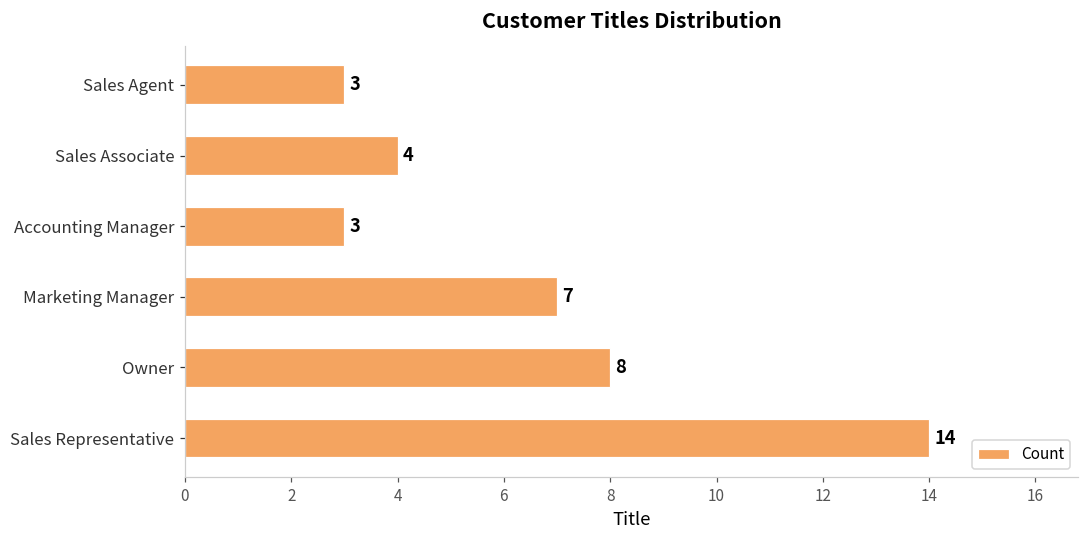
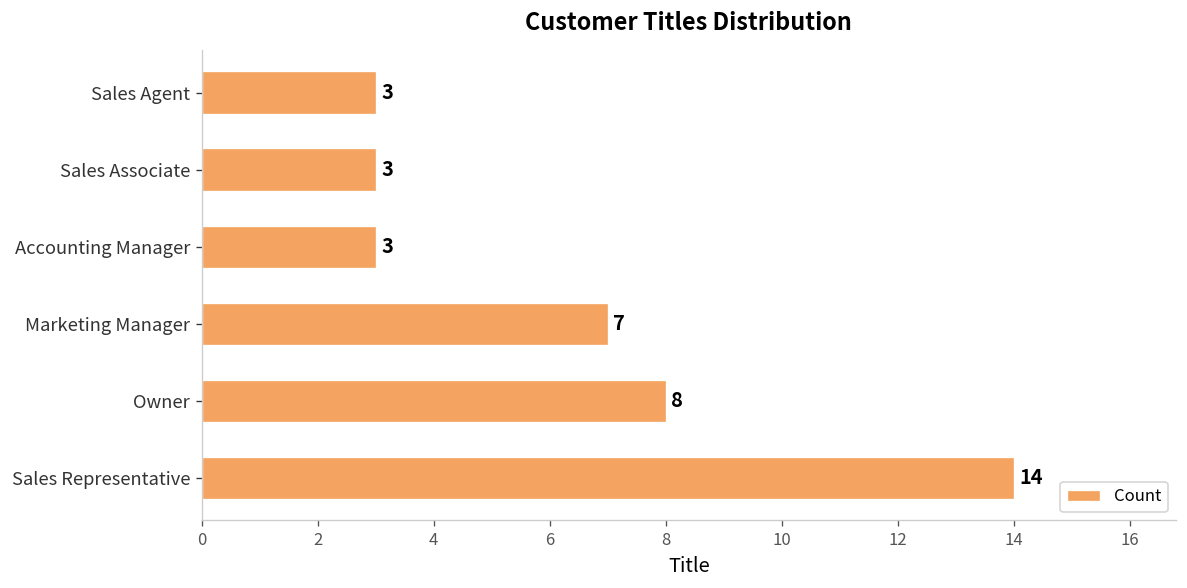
Sales Associate: 4 -> 3
